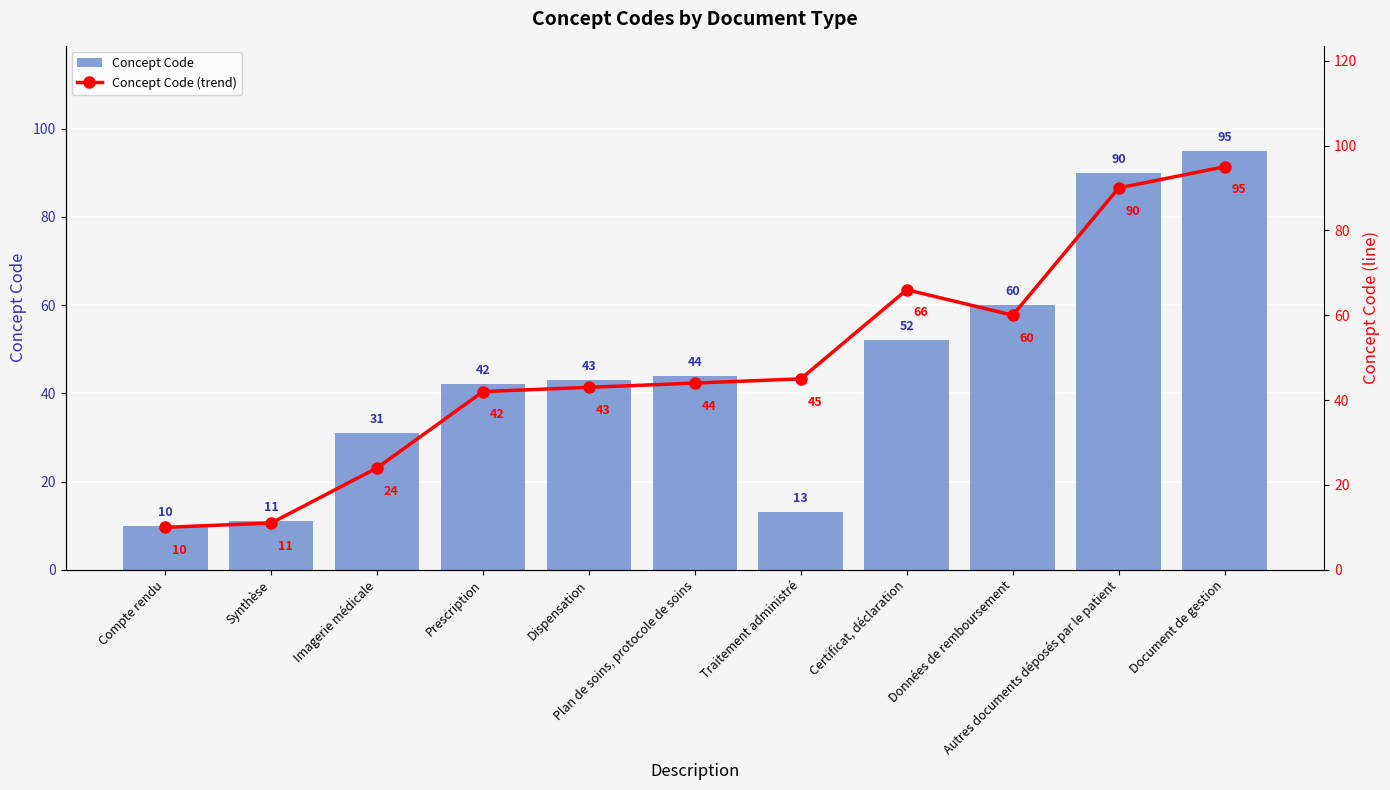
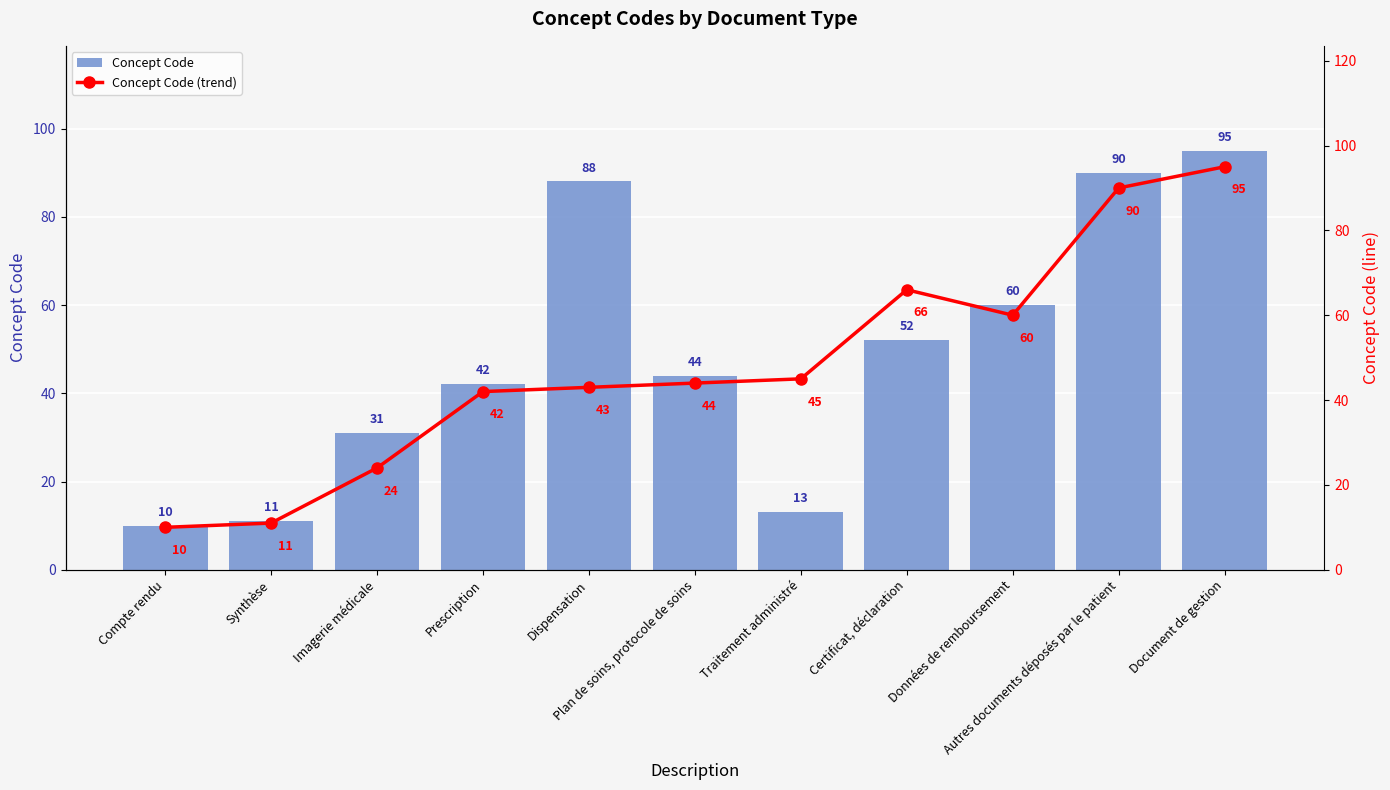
Concept Code, Dispensation: 43 -> 88
